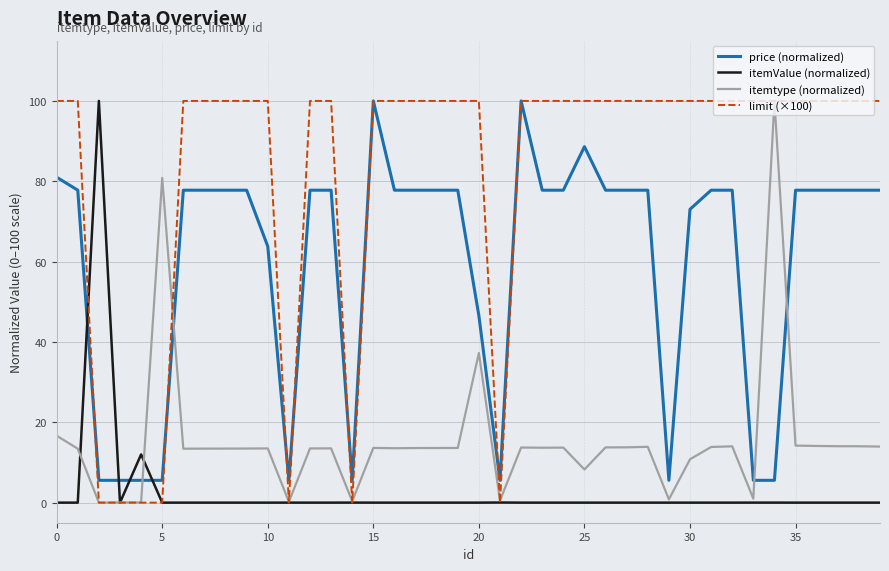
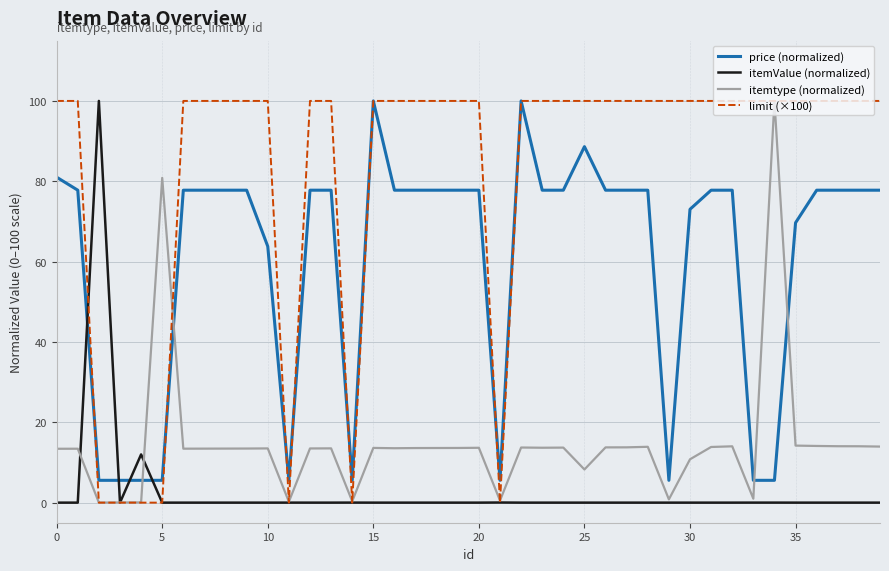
itemtype (normalized), 0: 17 -> 13
price (normalized), 20: 47 -> 78
itemtype (normalized), 20: 37 -> 14
price (normalized), 35: 78 -> 70
